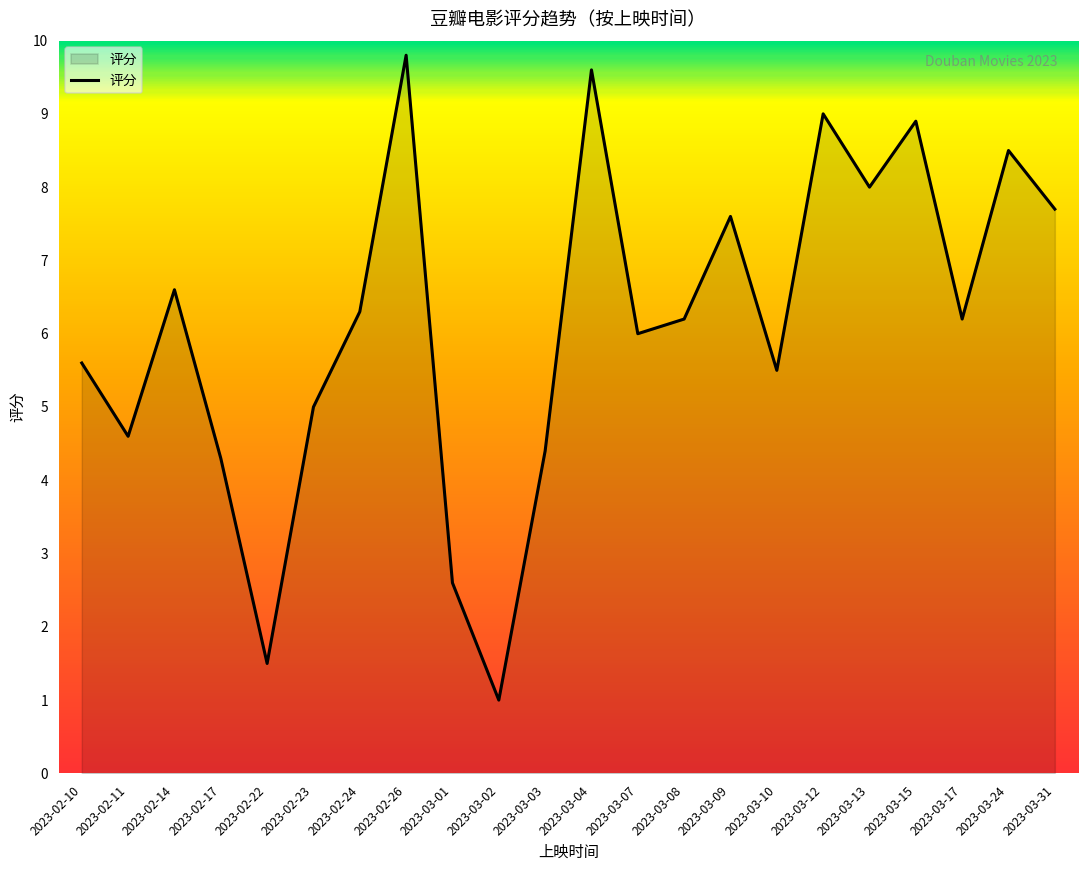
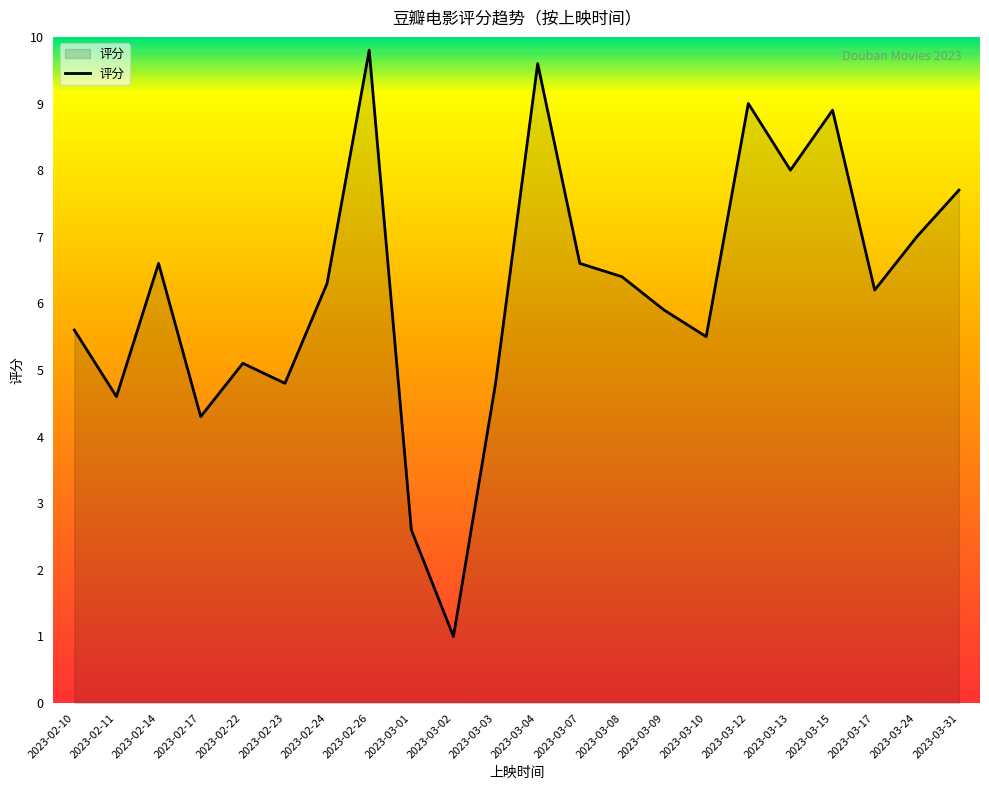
2023-02-22: 1.5 -> 5.1
2023-02-23: 5.0 -> 4.8
2023-03-03: 4.4 -> 4.8
2023-03-07: 6.0 -> 6.6
2023-03-08: 6.2 -> 6.4
2023-03-09: 7.6 -> 5.9
2023-03-24: 8.5 -> 7.0
